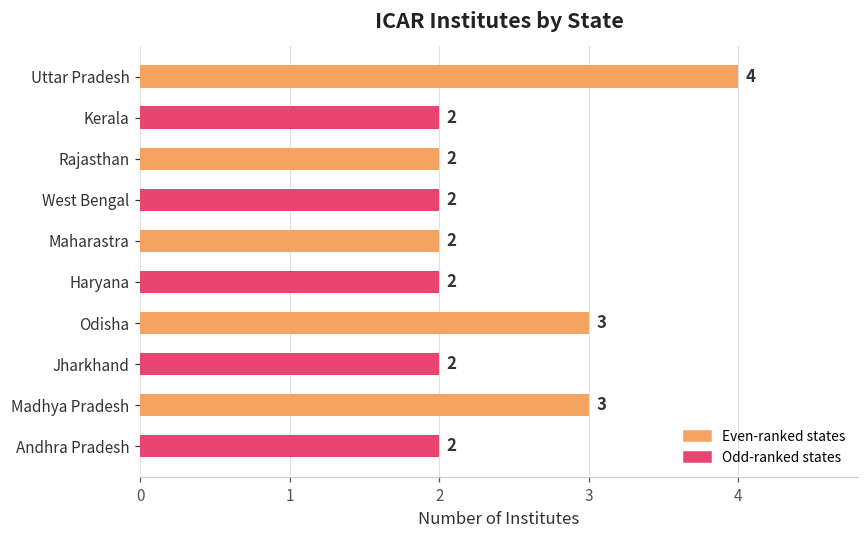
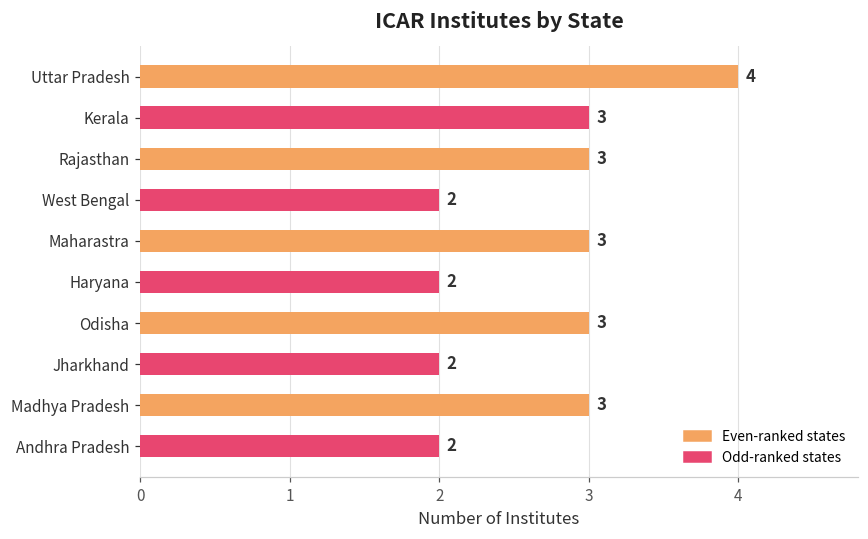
Kerala: 2 -> 3
Rajasthan: 2 -> 3
Maharastra: 2 -> 3
